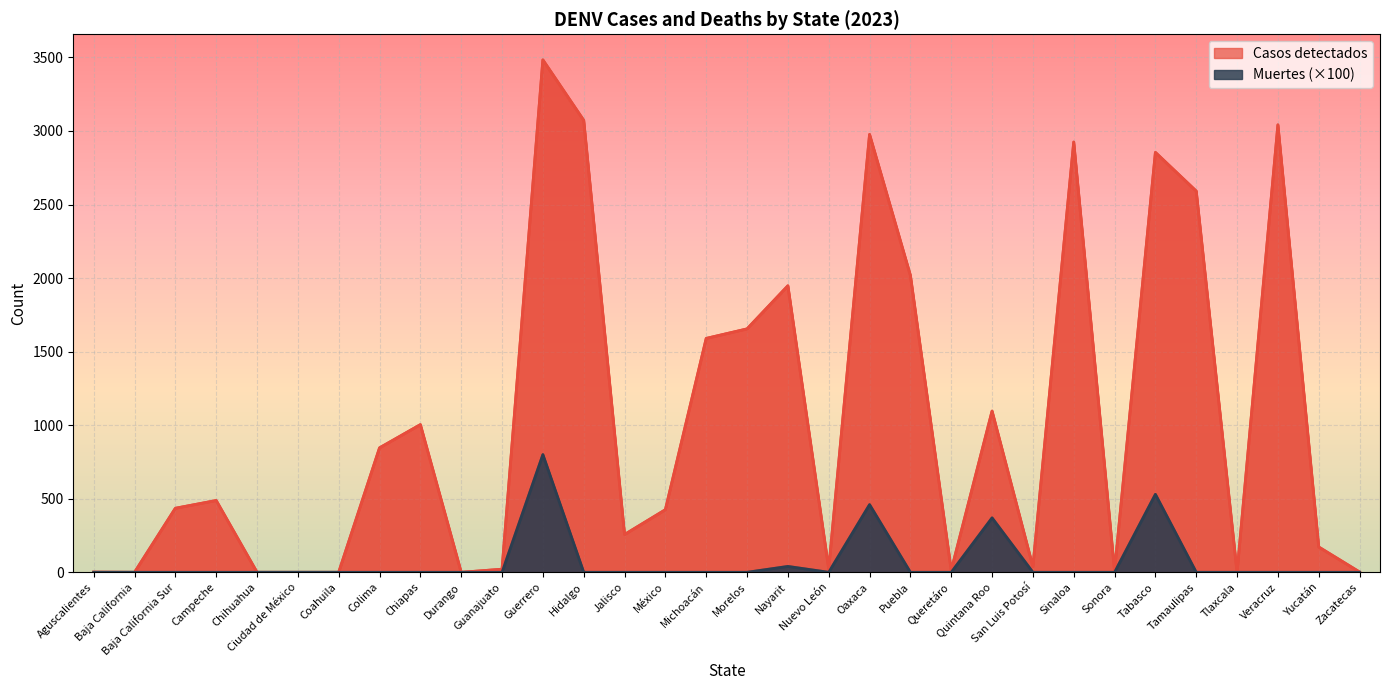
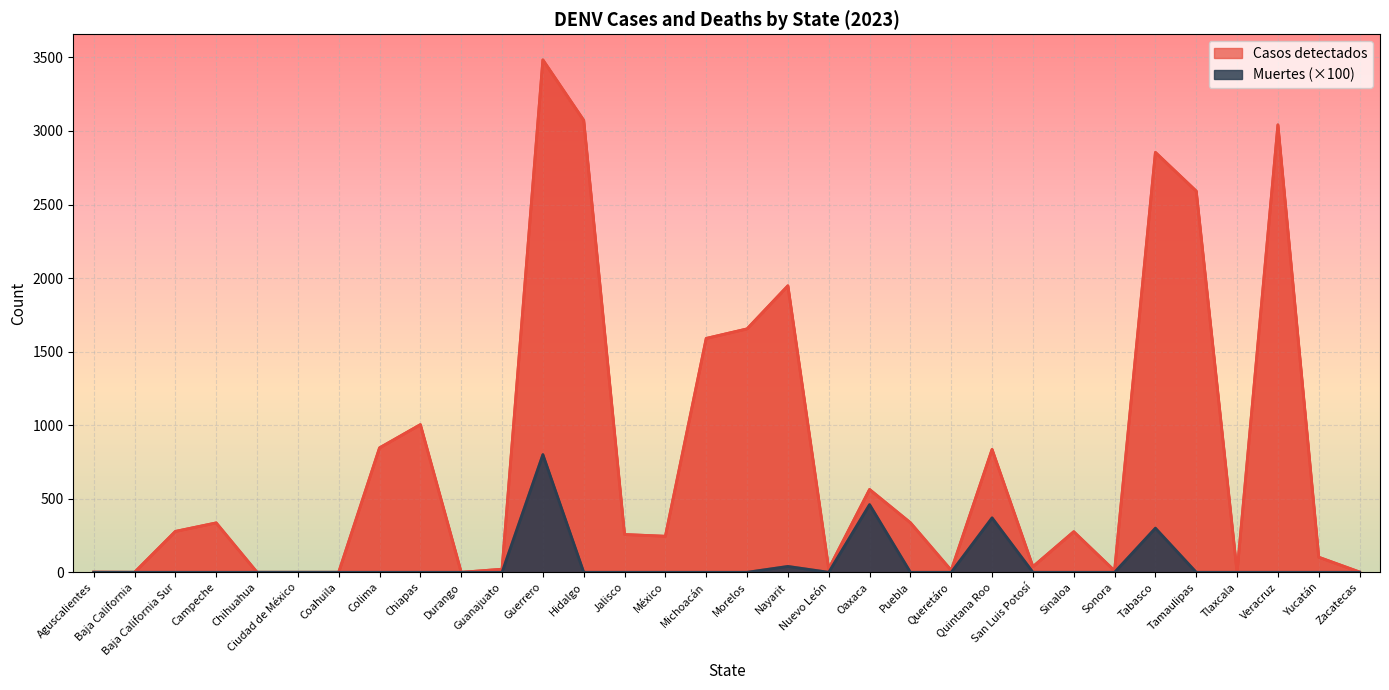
Casos detectados, Baja California Sur: 440 -> 280
Casos detectados, Campeche: 490 -> 340
Casos detectados, México: 430 -> 250
Casos detectados, Oaxaca: 2980 -> 560
Casos detectados, Puebla: 2020 -> 340
Casos detectados, Quintana Roo: 1100 -> 840
Casos detectados, Sinaloa: 2920 -> 280
Muertes (×100), Tabasco: 530 -> 300
Casos detectados, Yucatán: 170 -> 100
